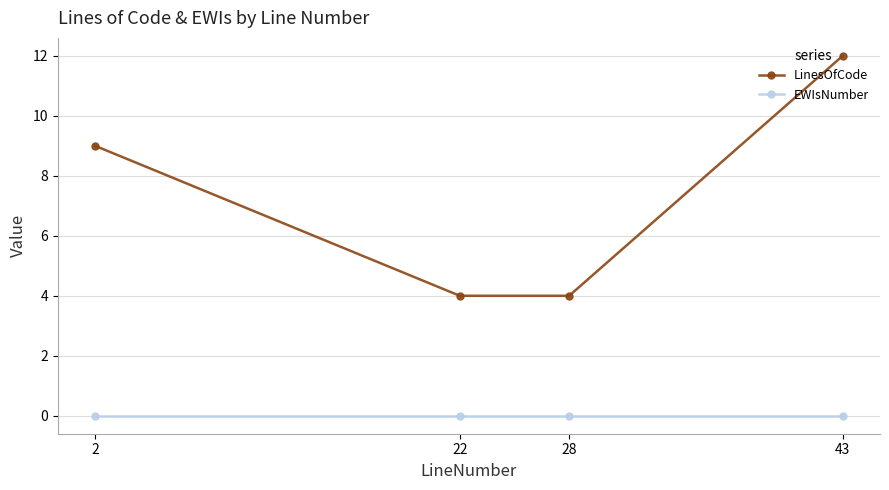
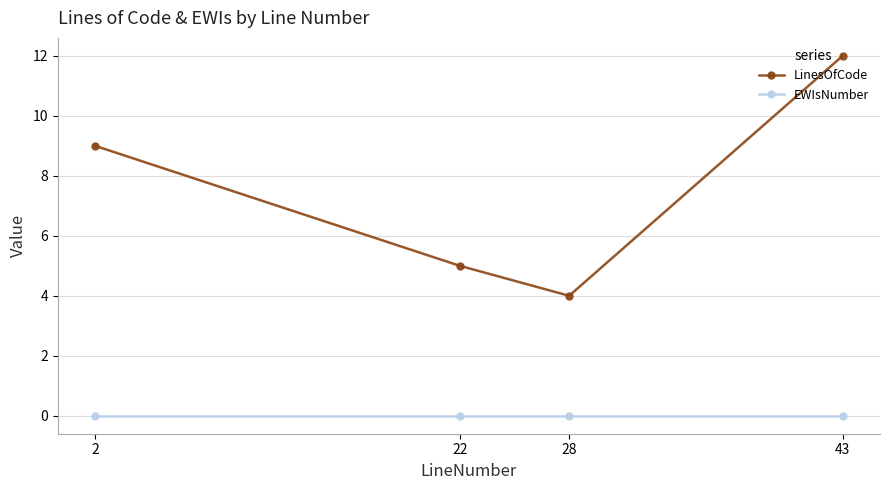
LinesOfCode, 22: 4 -> 5
